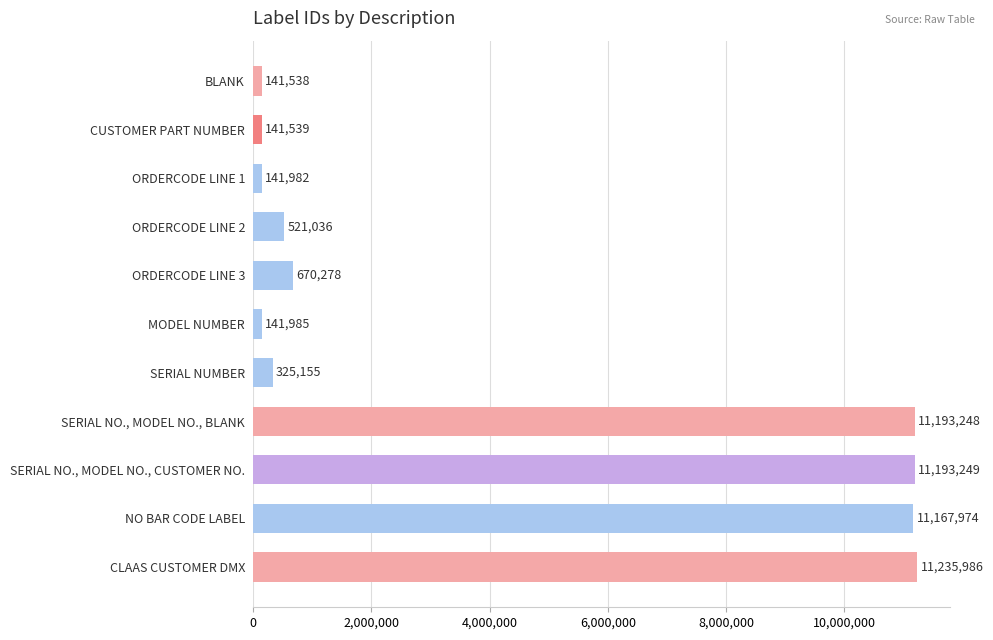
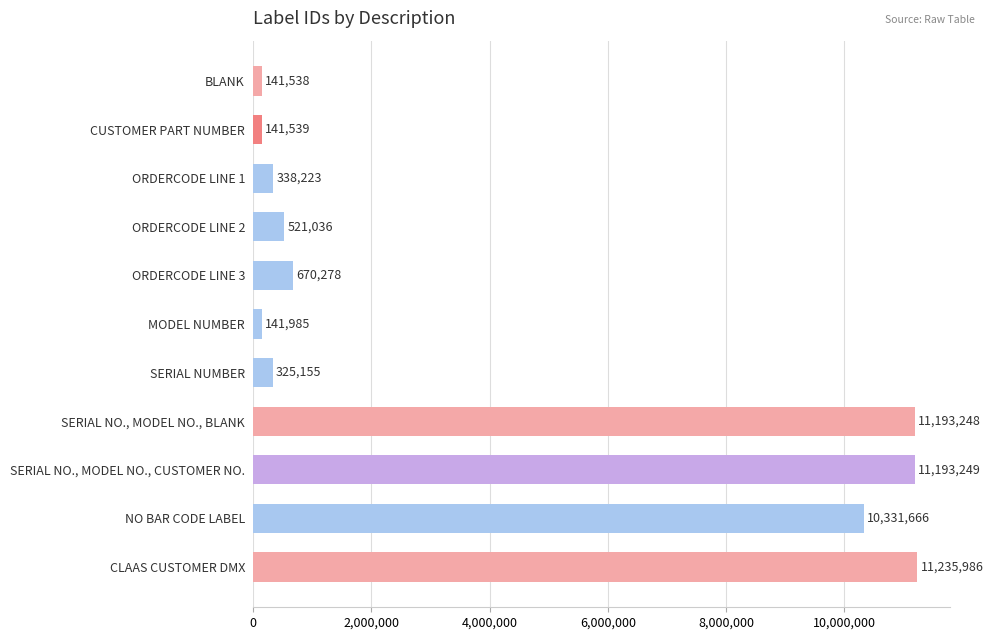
ORDERCODE LINE 1: 141,982 -> 338,223
NO BAR CODE LABEL: 11,167,974 -> 10,331,666
